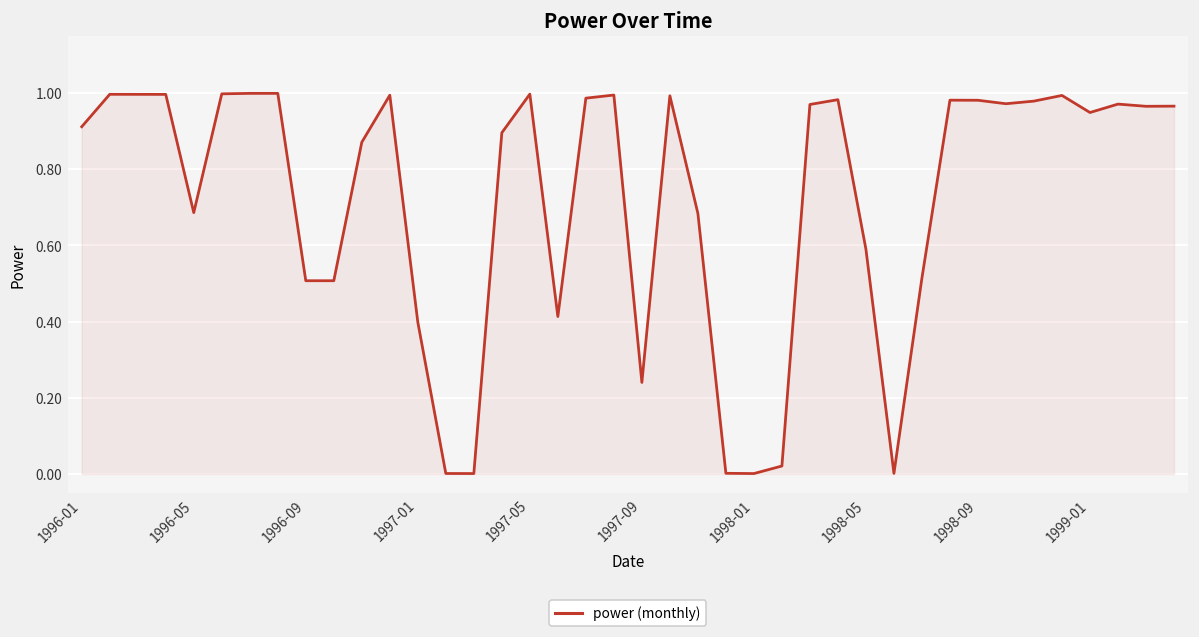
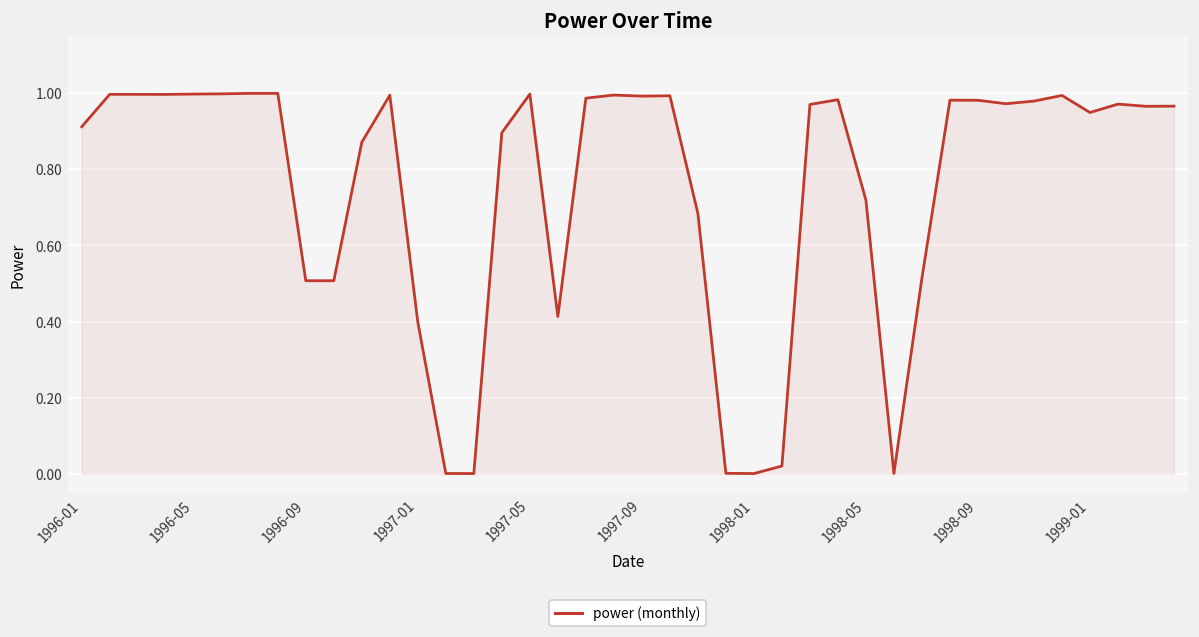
1996-05: 0.69 -> 1.00
1997-09: 0.24 -> 0.99
1998-05: 0.59 -> 0.72
